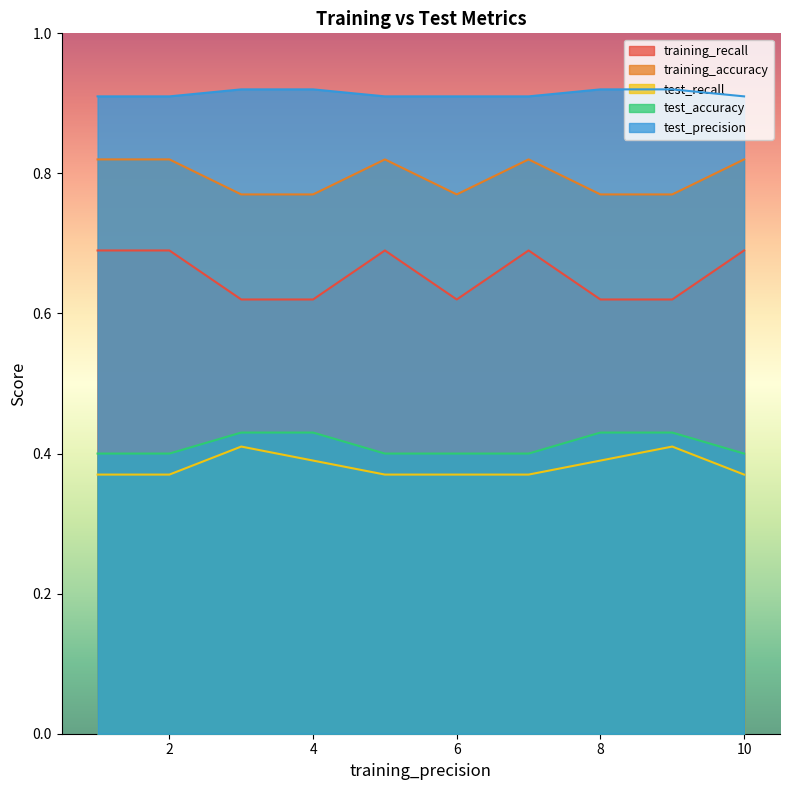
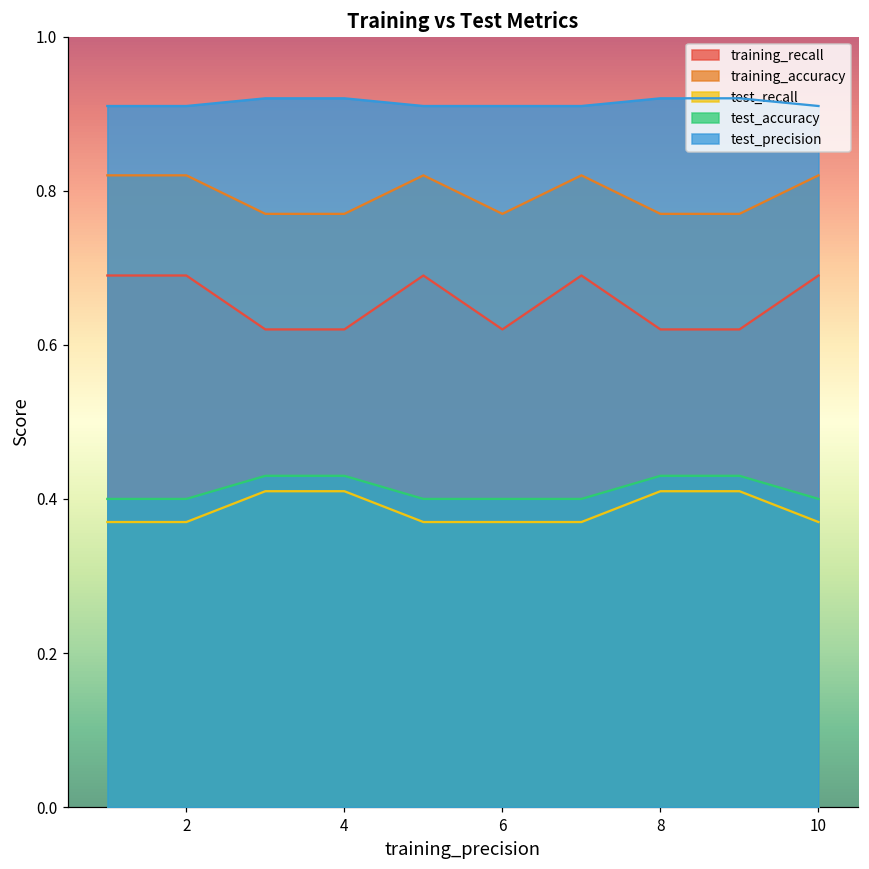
test_recall, 4: 0.39 -> 0.41
test_recall, 8: 0.39 -> 0.41
